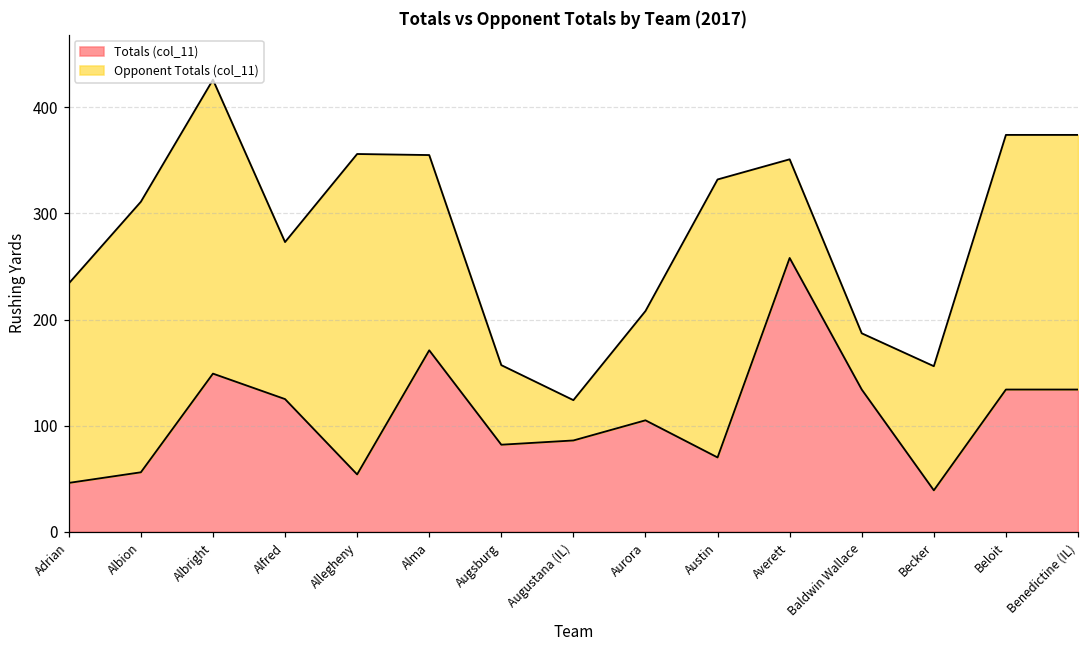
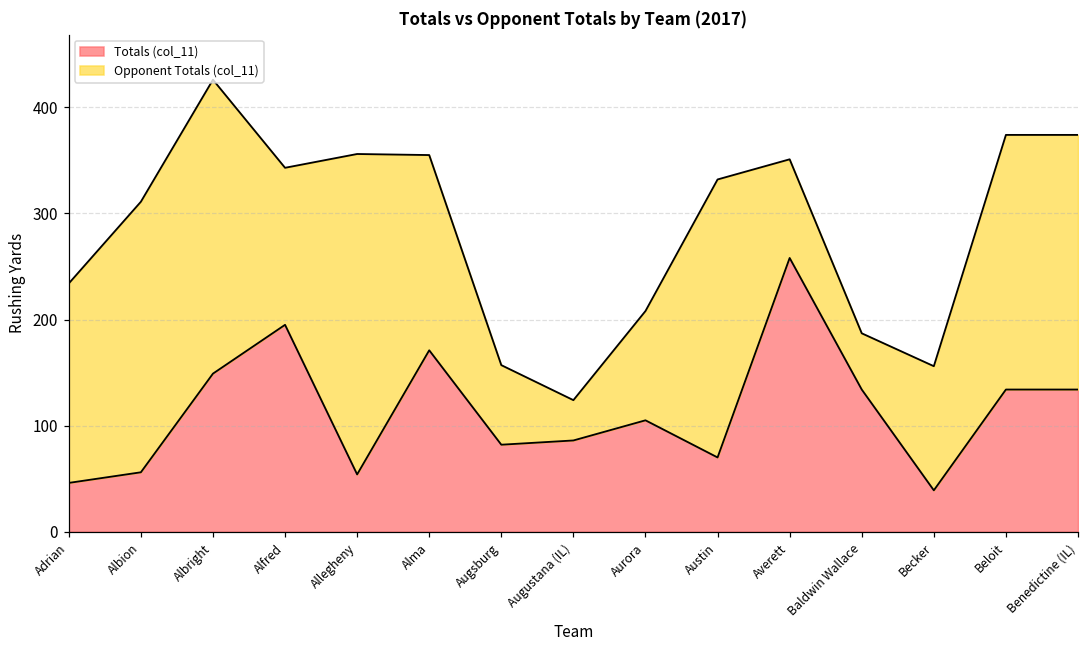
Totals (col_11), Alfred: 130 -> 200
